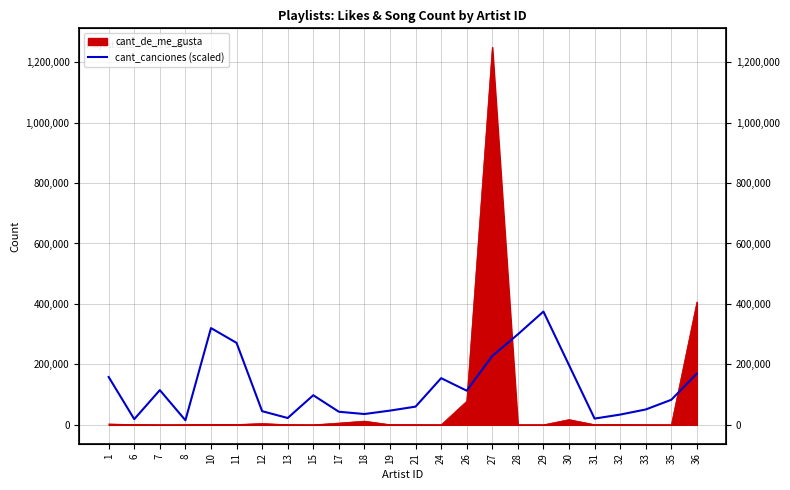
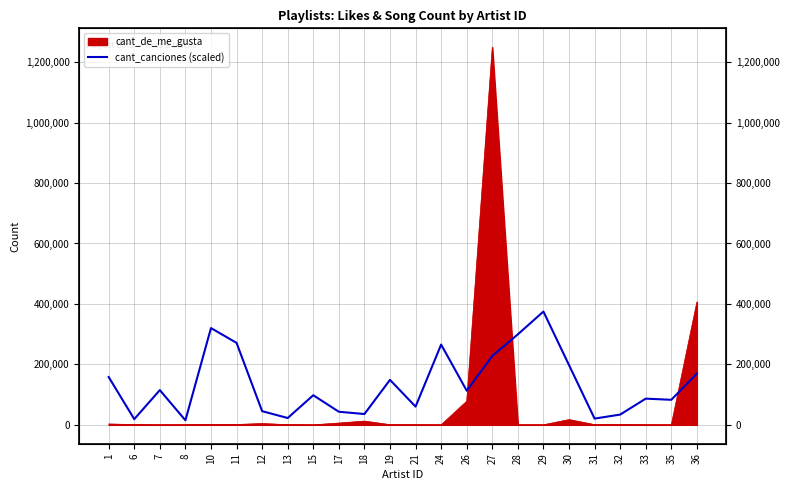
cant_canciones (scaled), 19: 50,000 -> 150,000
cant_canciones (scaled), 24: 150,000 -> 270,000
cant_canciones (scaled), 33: 50,000 -> 90,000
